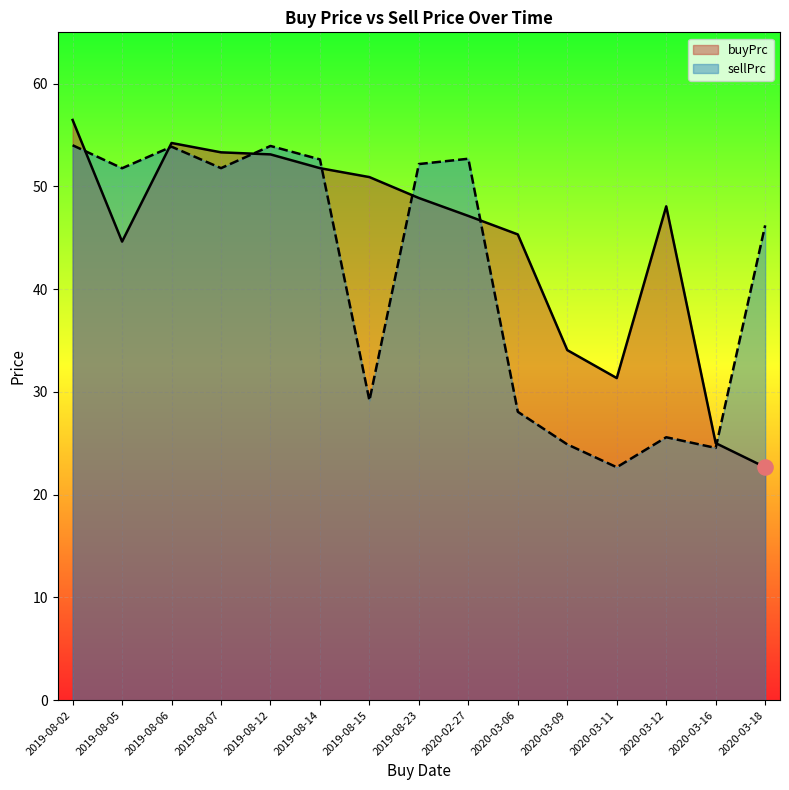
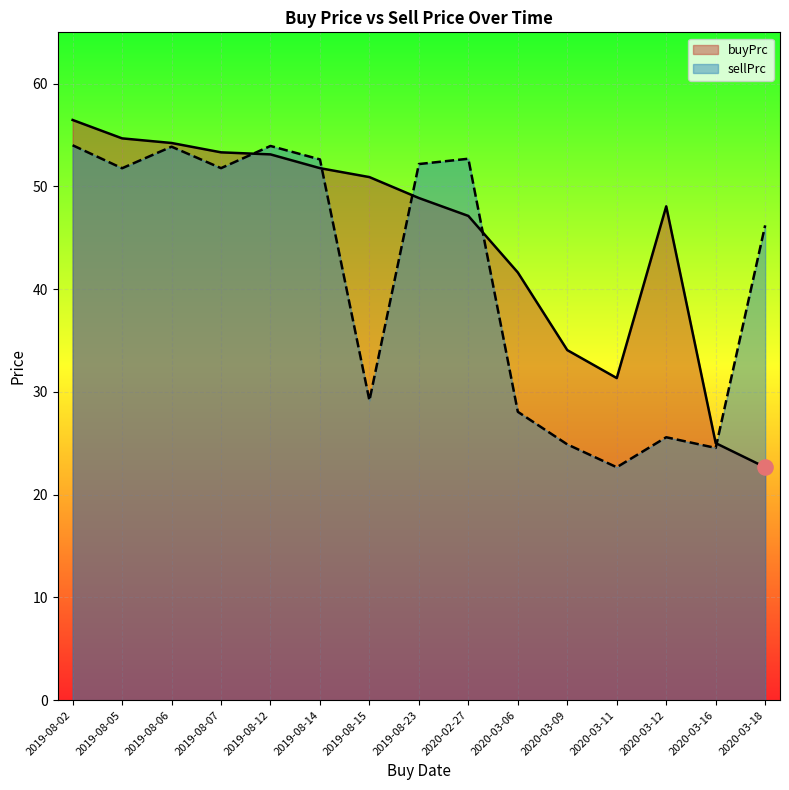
buyPrc, 2019-08-05: 44.6 -> 54.7
buyPrc, 2020-03-06: 45.3 -> 41.6
